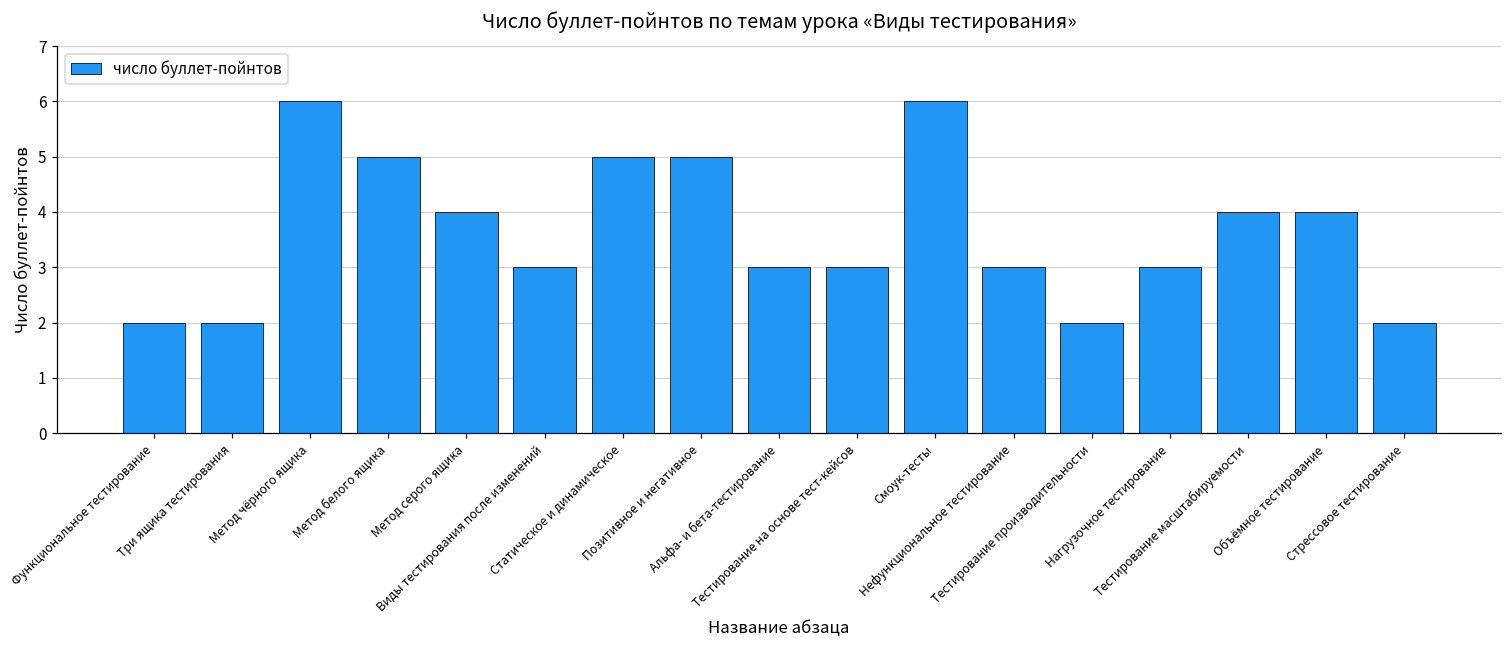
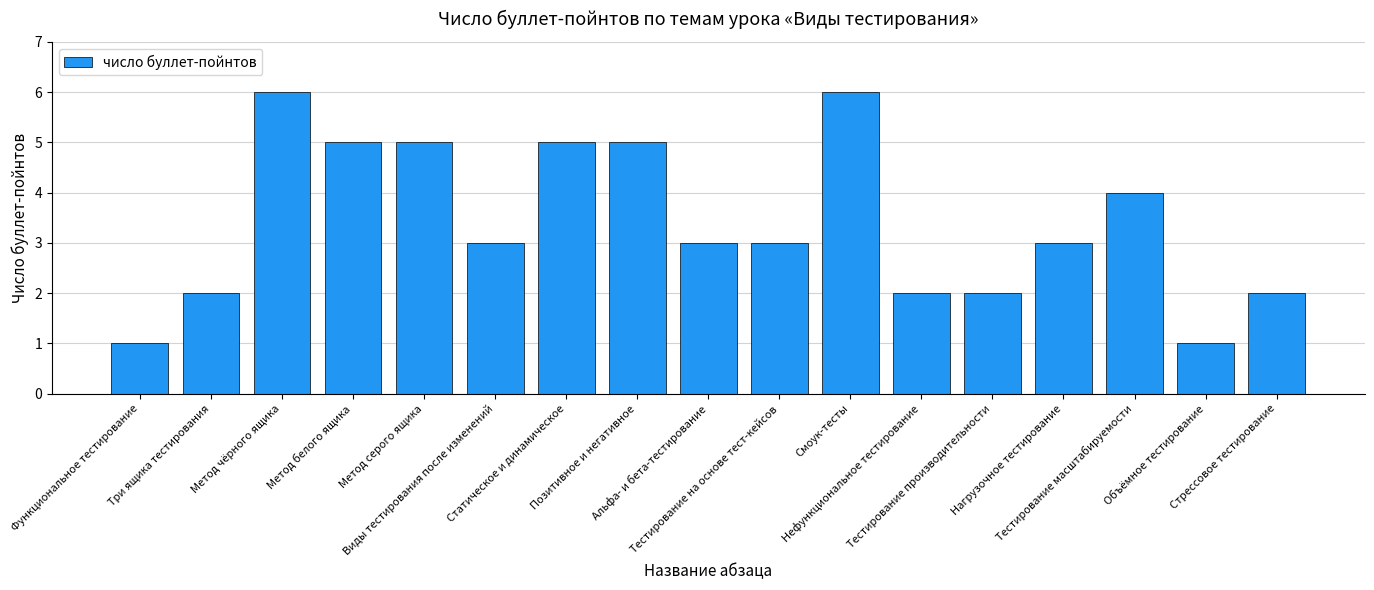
Функциональное тестирование: 2 -> 1
Метод серого ящика: 4 -> 5
Нефункциональное тестирование: 3 -> 2
Объёмное тестирование: 4 -> 1
